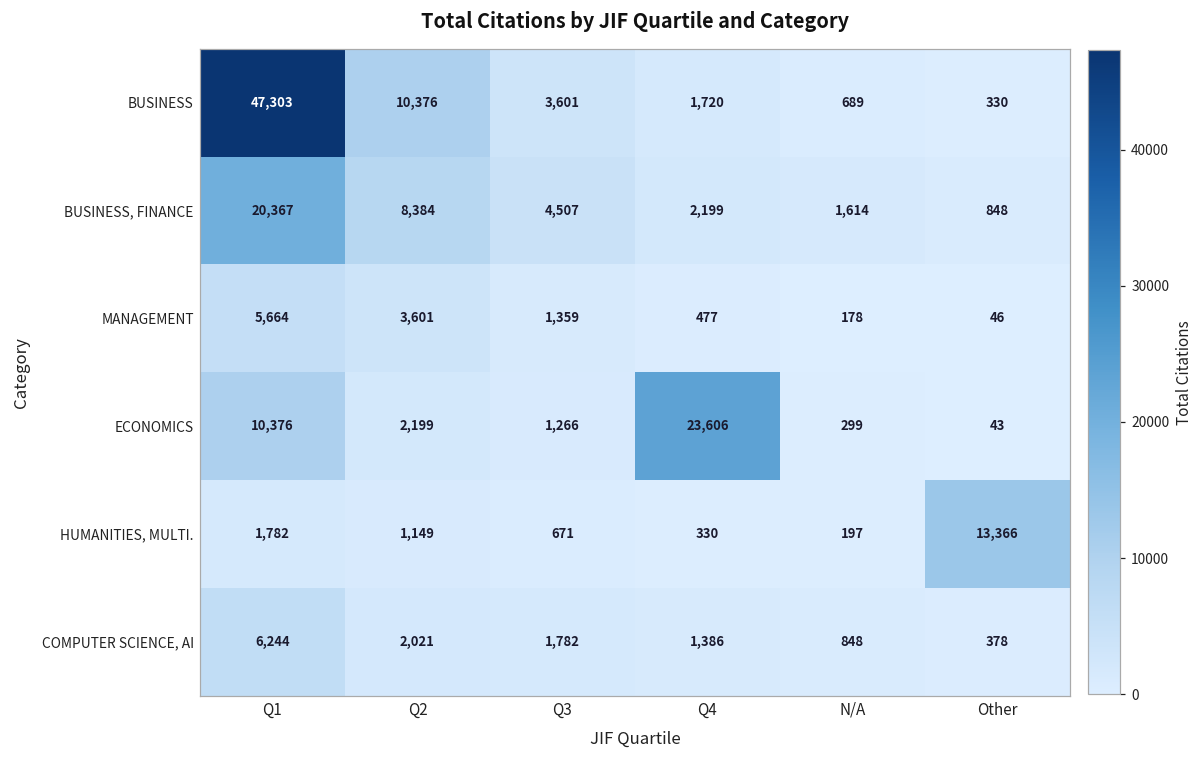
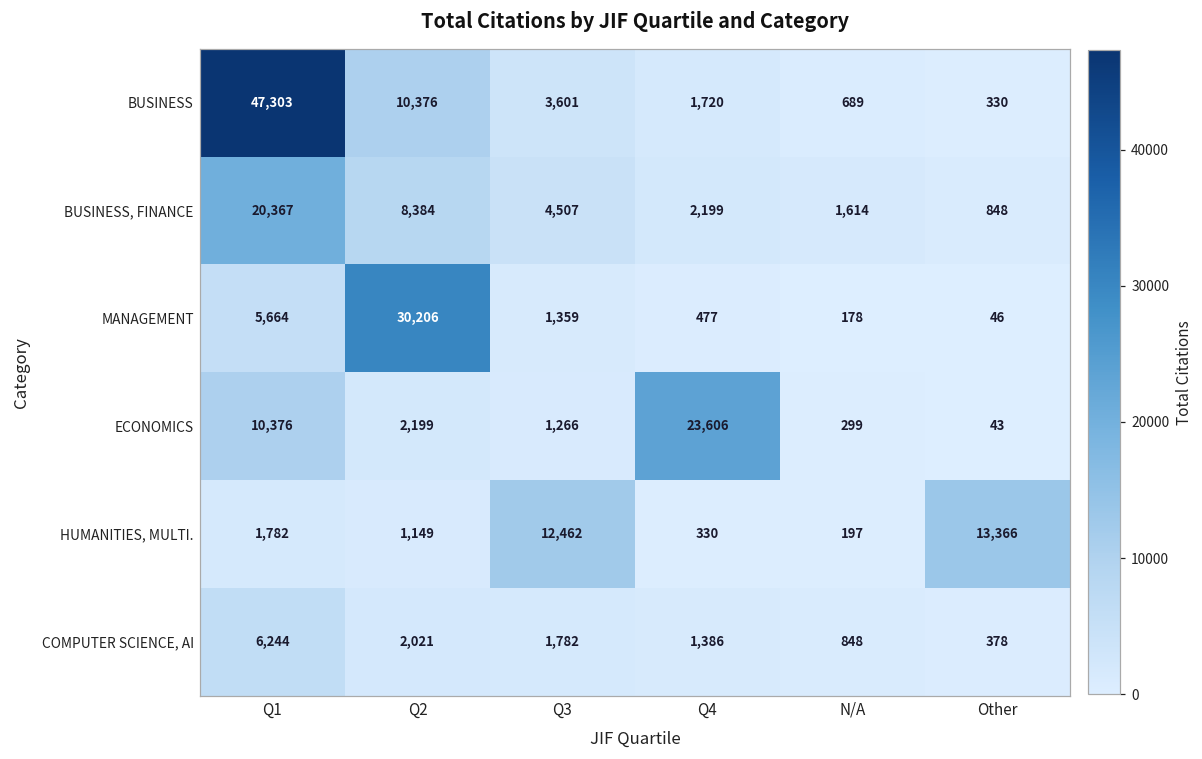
MANAGEMENT, Q2: 3,601 -> 30,206
HUMANITIES, MULTI., Q3: 671 -> 12,462
